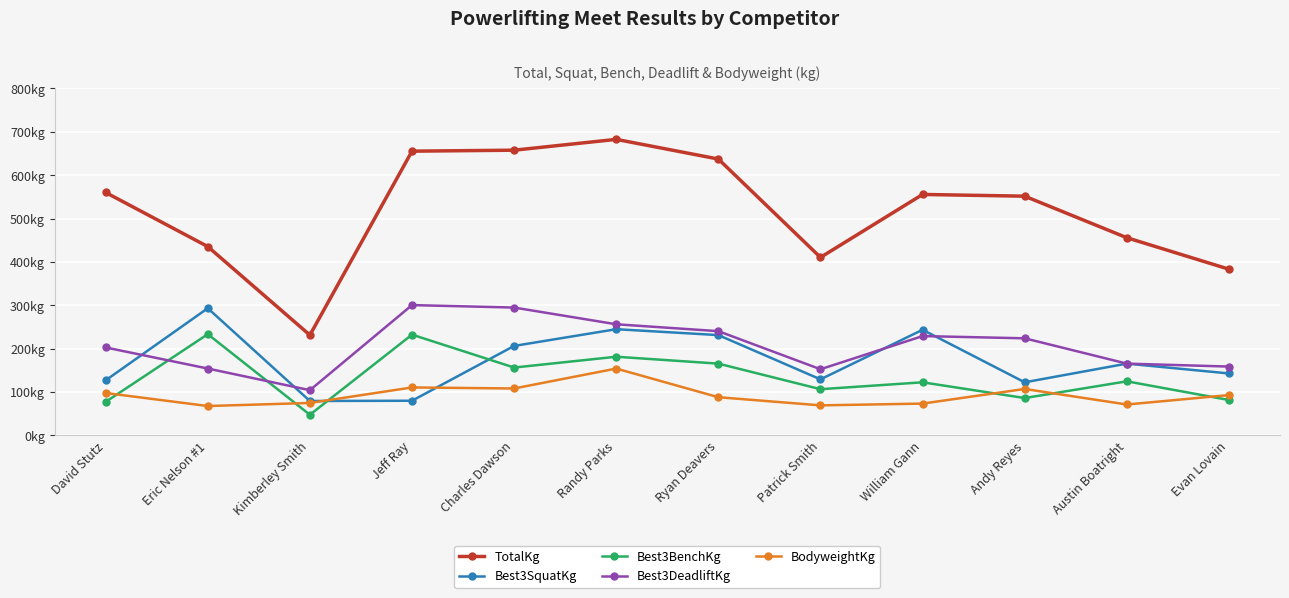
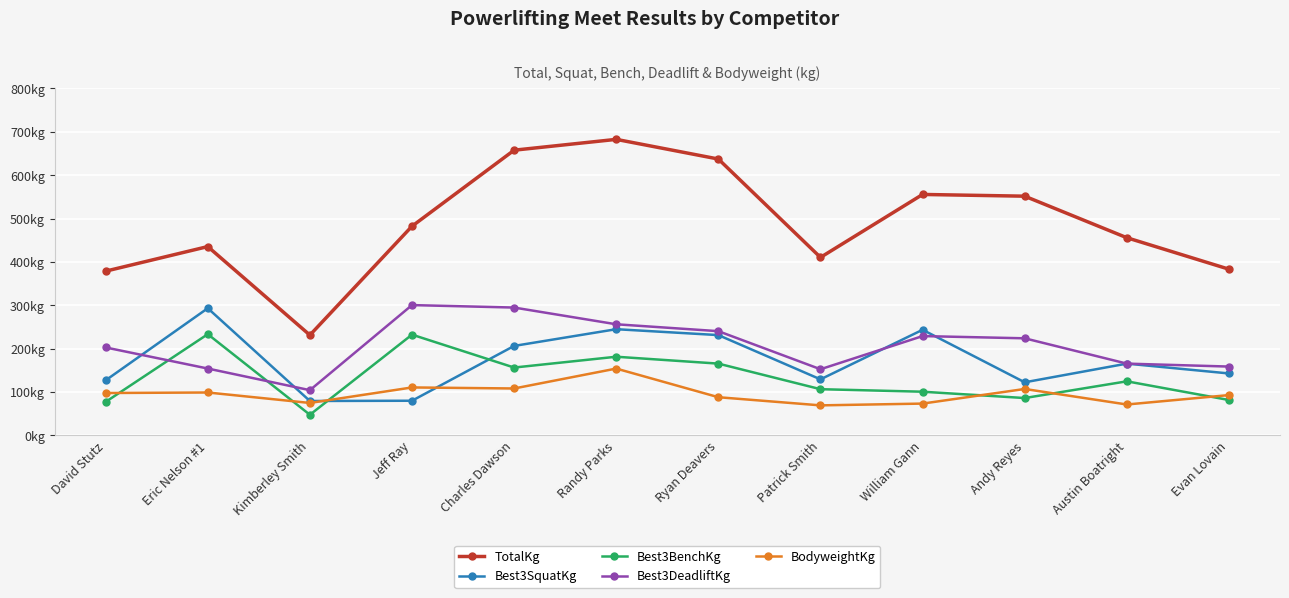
TotalKg, David Stutz: 560kg -> 380kg
BodyweightKg, Eric Nelson #1: 70kg -> 100kg
TotalKg, Jeff Ray: 660kg -> 480kg
Best3BenchKg, William Gann: 120kg -> 100kg
